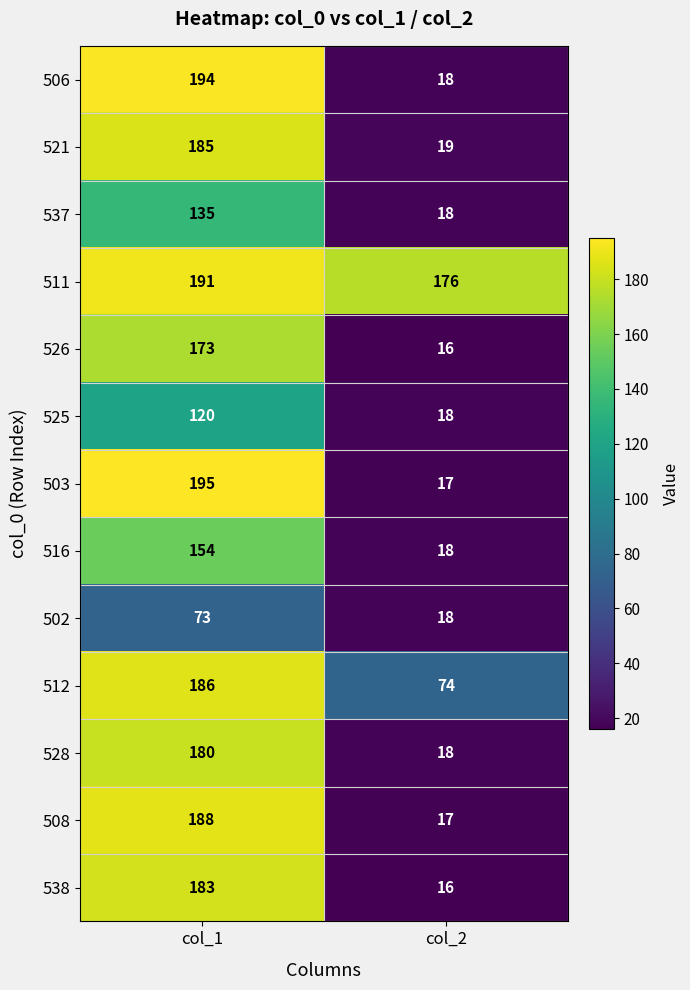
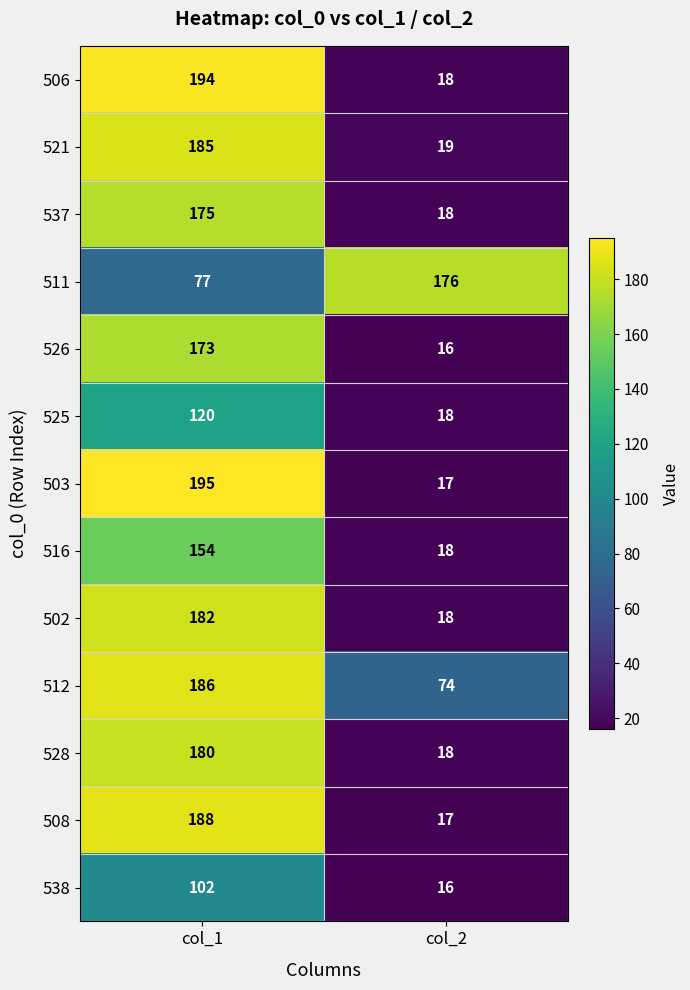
537, col_1: 135 -> 175
511, col_1: 191 -> 77
502, col_1: 73 -> 182
538, col_1: 183 -> 102
